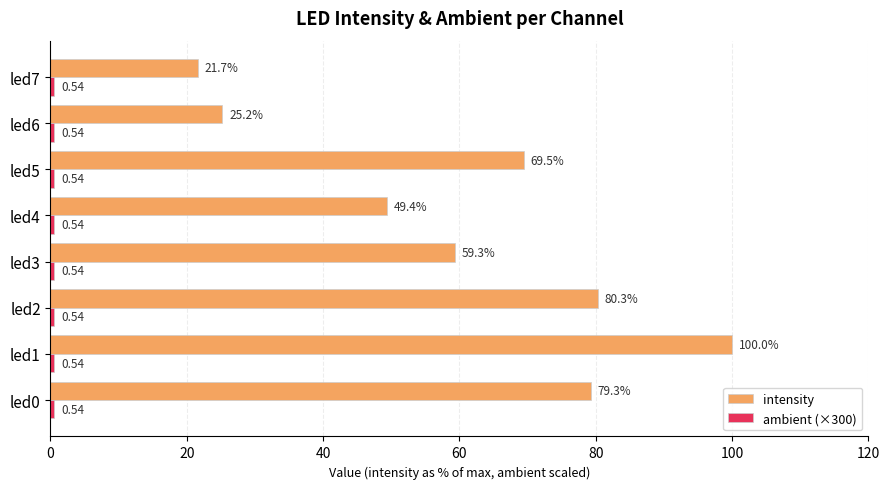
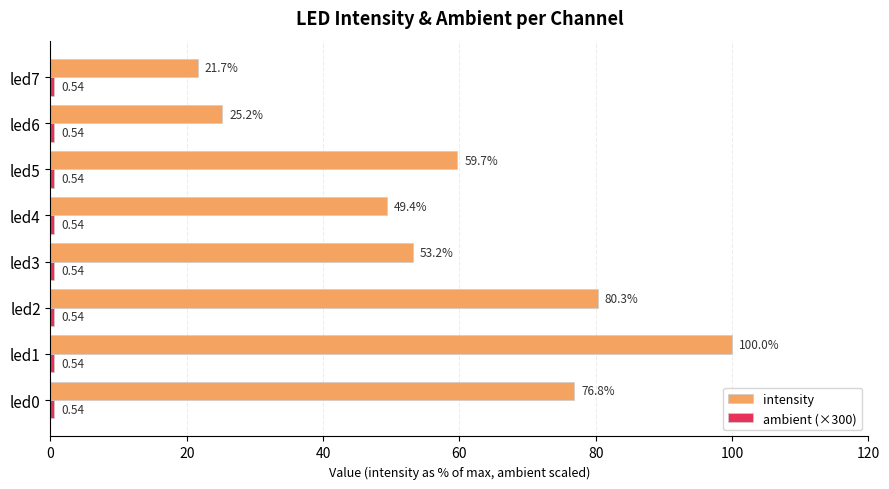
intensity, led5: 69.5% -> 59.7%
intensity, led3: 59.3% -> 53.2%
intensity, led0: 79.3% -> 76.8%
